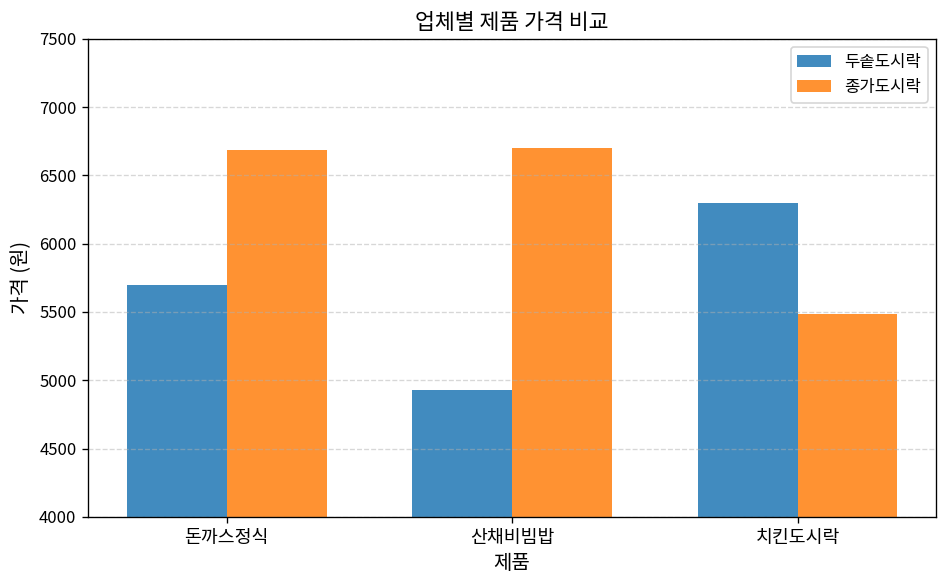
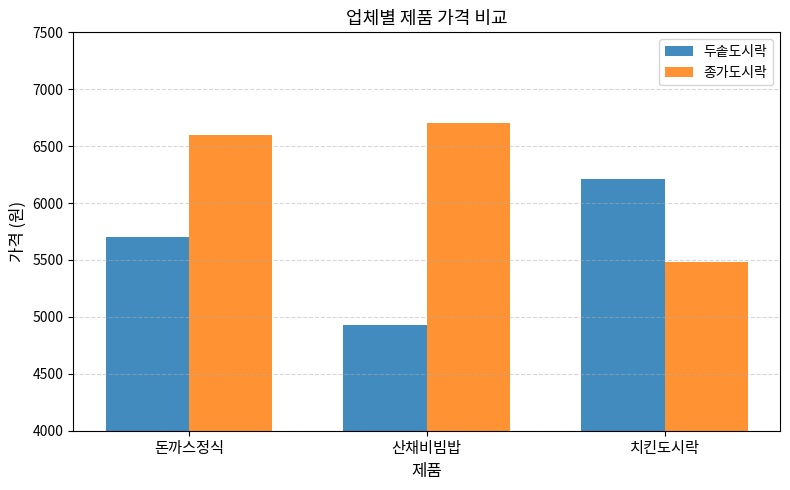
종가도시락, 돈까스정식: 6680 -> 6600
두솥도시락, 치킨도시락: 6300 -> 6210
